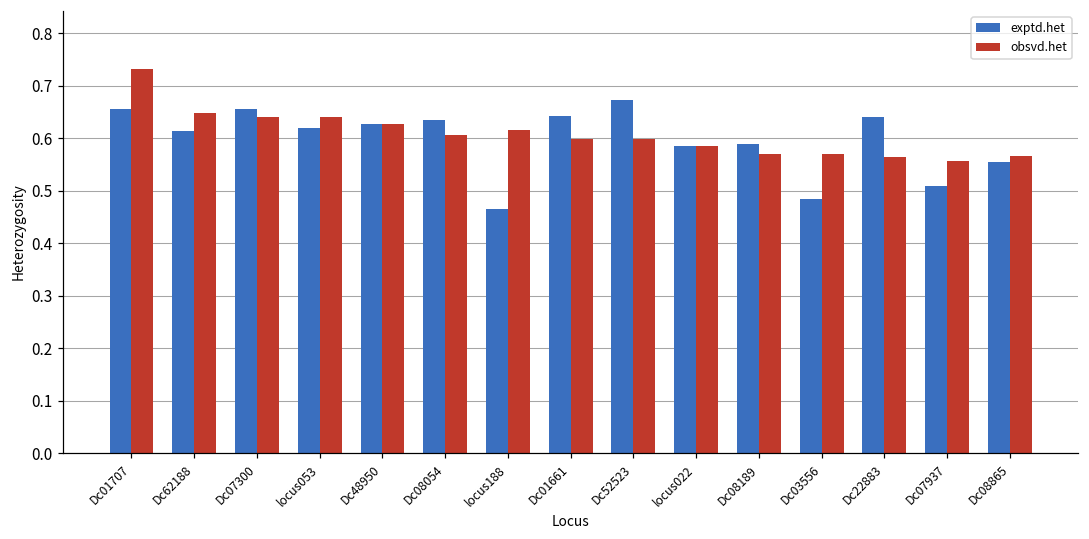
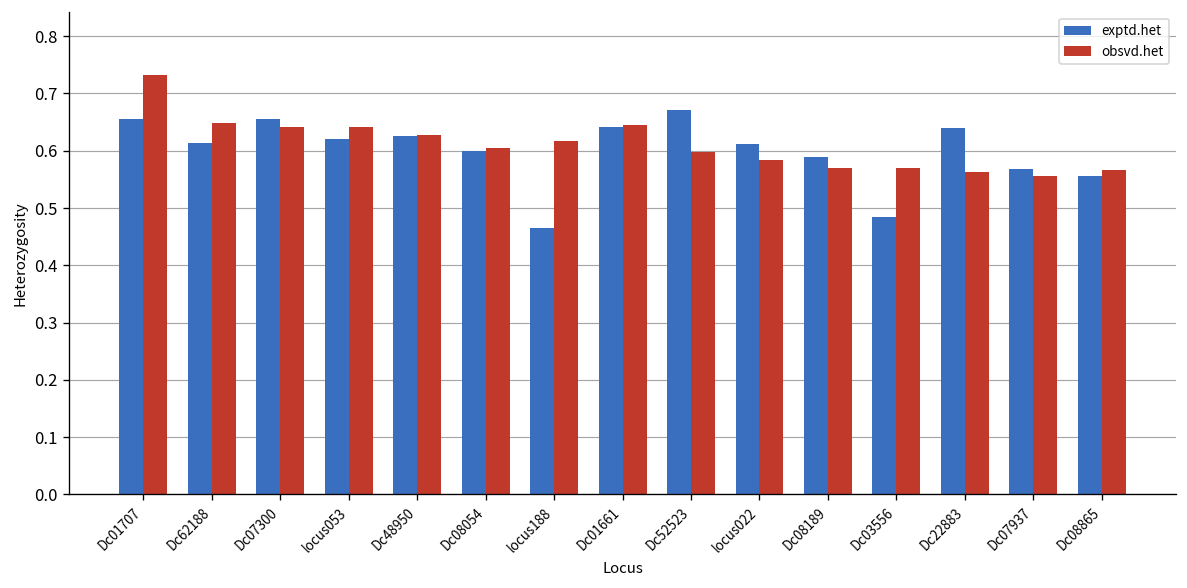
exptd.het, Dc08054: 0.63 -> 0.60
obsvd.het, Dc01661: 0.60 -> 0.64
exptd.het, locus022: 0.59 -> 0.61
exptd.het, Dc07937: 0.51 -> 0.57
